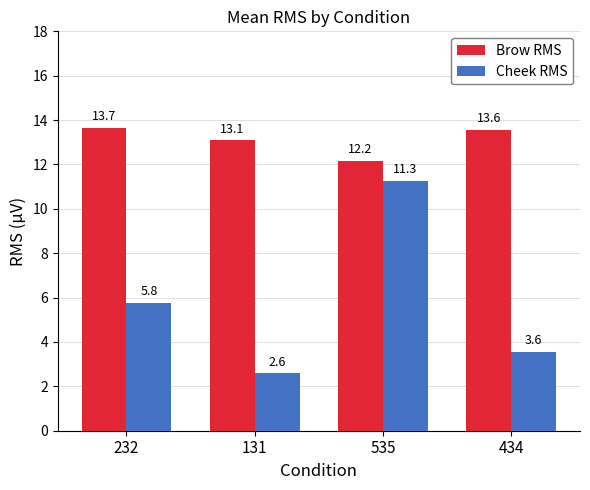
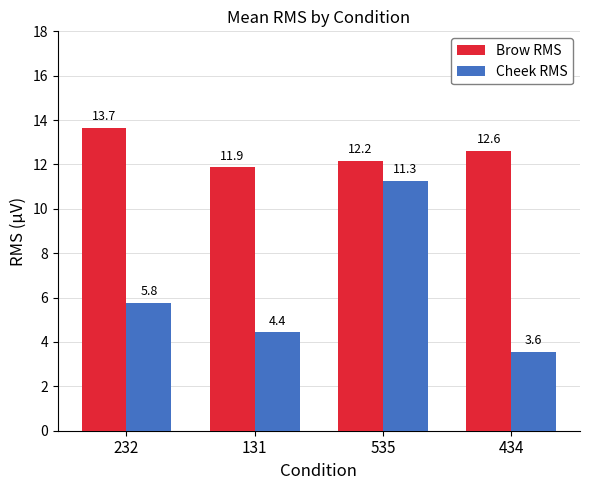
Brow RMS, 131: 13.1 -> 11.9
Cheek RMS, 131: 2.6 -> 4.4
Brow RMS, 434: 13.6 -> 12.6
